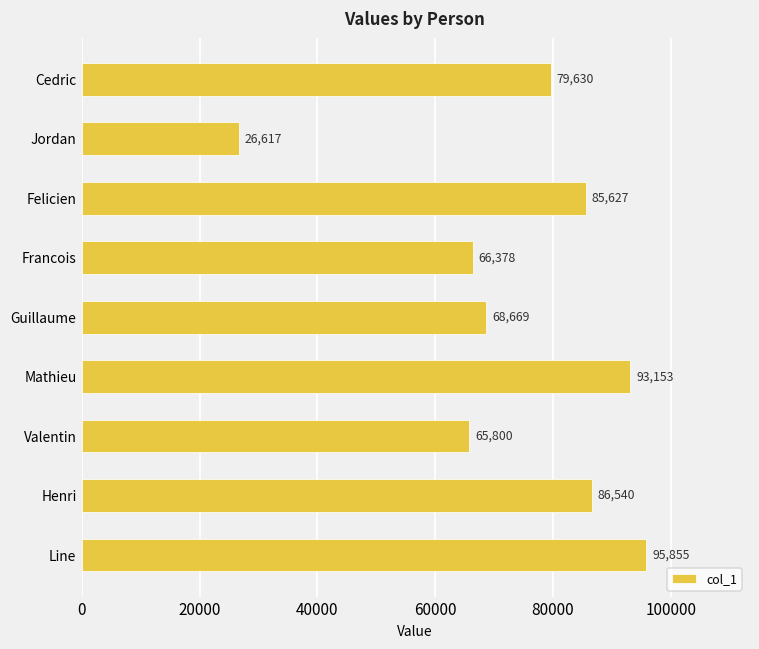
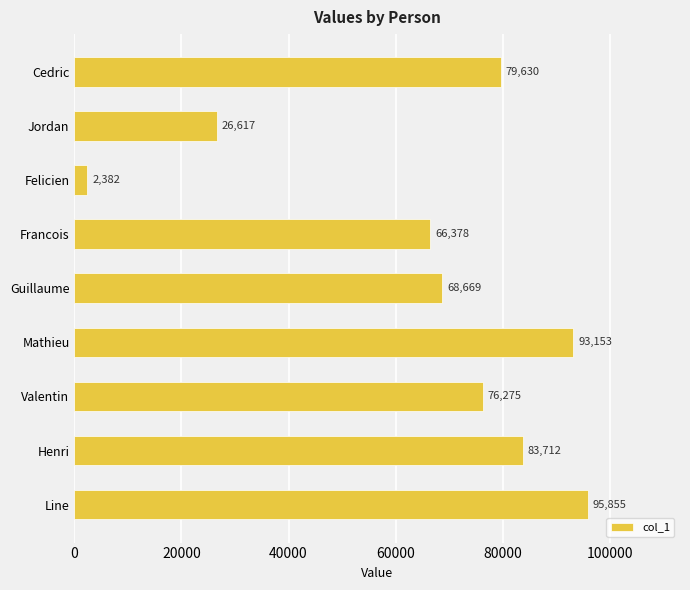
Felicien: 85,627 -> 2,382
Valentin: 65,800 -> 76,275
Henri: 86,540 -> 83,712
